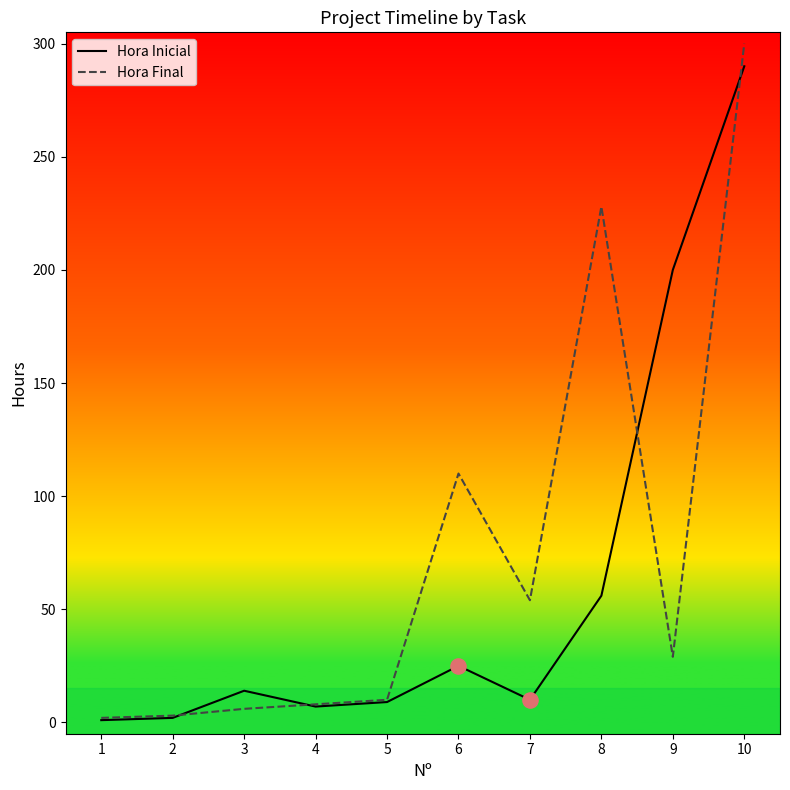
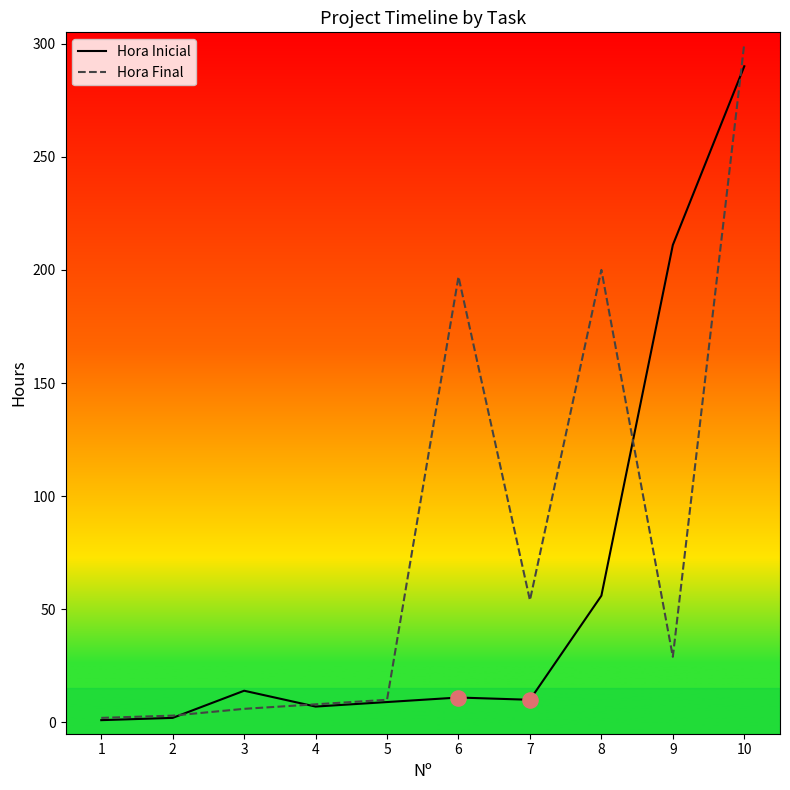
Hora Inicial, 6: 25 -> 11
Hora Final, 6: 110 -> 197
Hora Final, 8: 228 -> 200
Hora Inicial, 9: 200 -> 211
